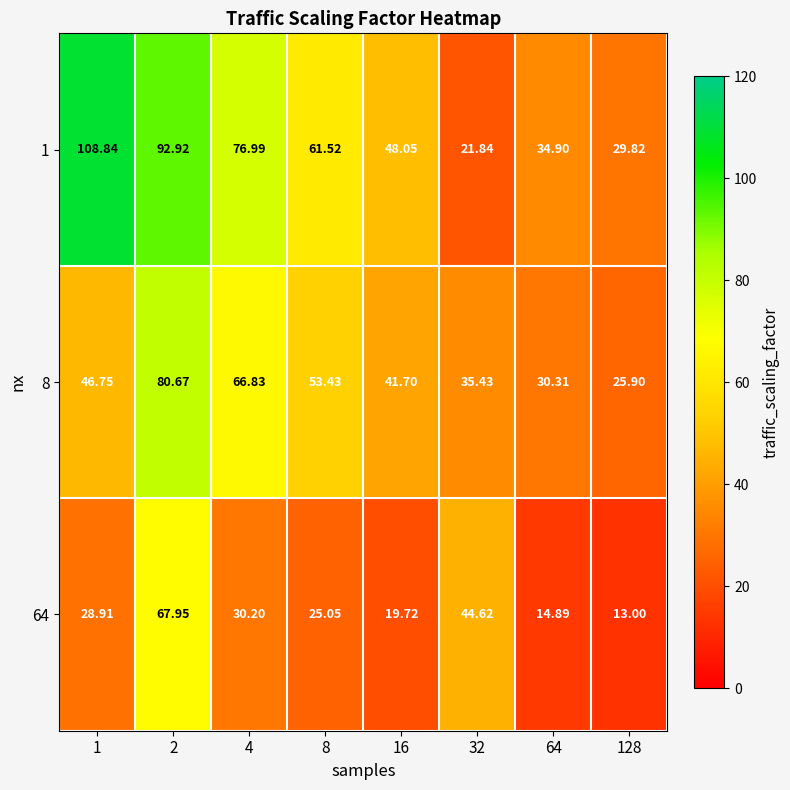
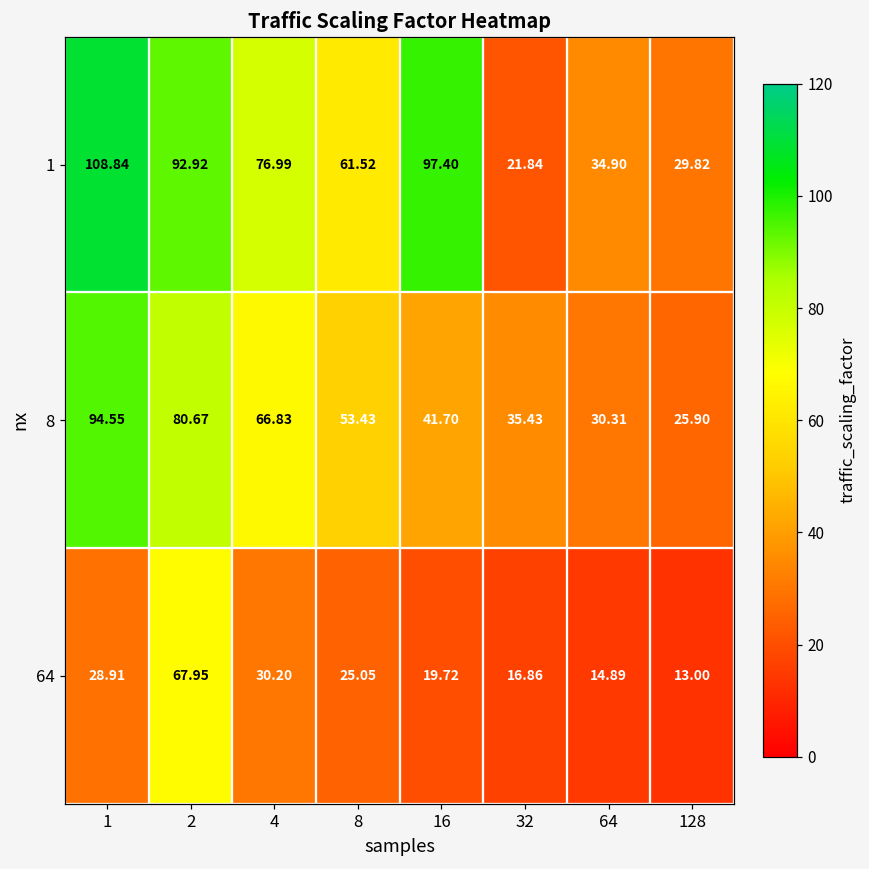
1, 16: 48.05 -> 97.40
8, 1: 46.75 -> 94.55
64, 32: 44.62 -> 16.86
